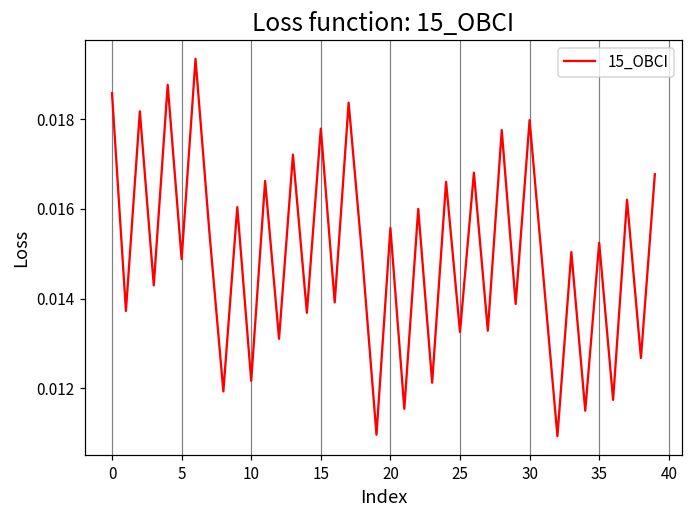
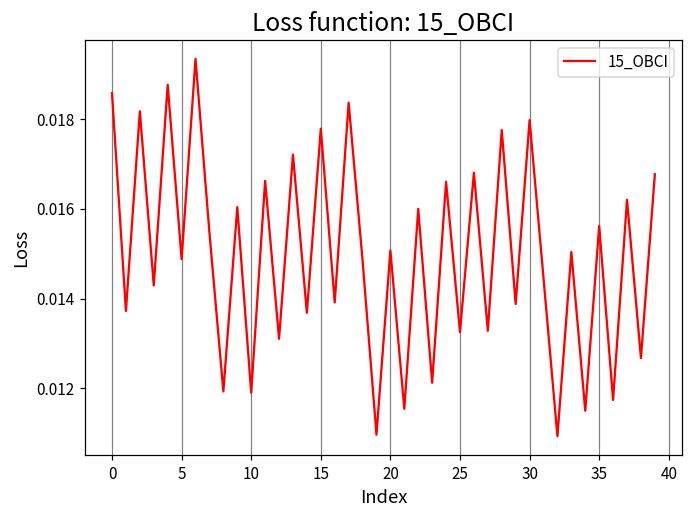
10: 0.0122 -> 0.0119
20: 0.0156 -> 0.0151
35: 0.0152 -> 0.0156
